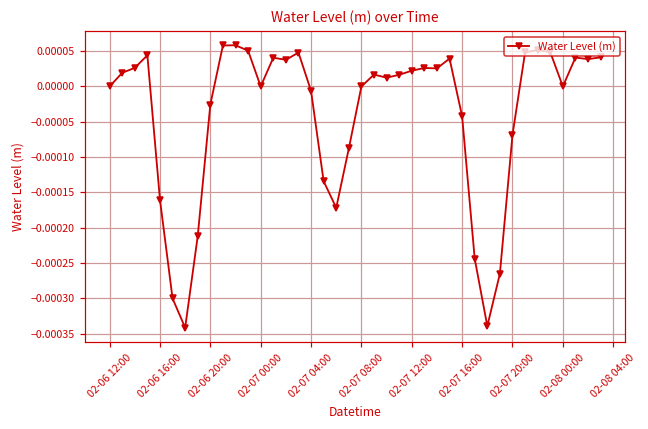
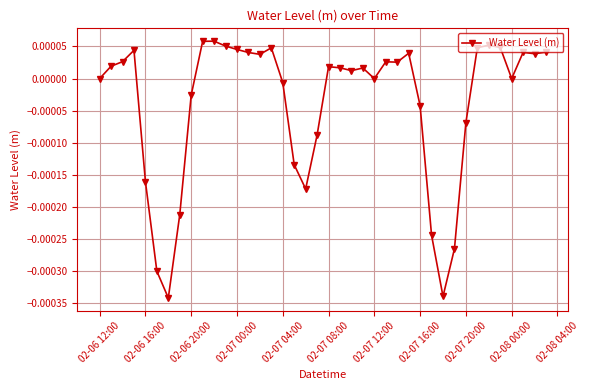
02-07 00:00: 0.00000 -> 0.00005
02-07 08:00: 0.00000 -> 0.00002
02-07 12:00: 0.00002 -> 0.00000
